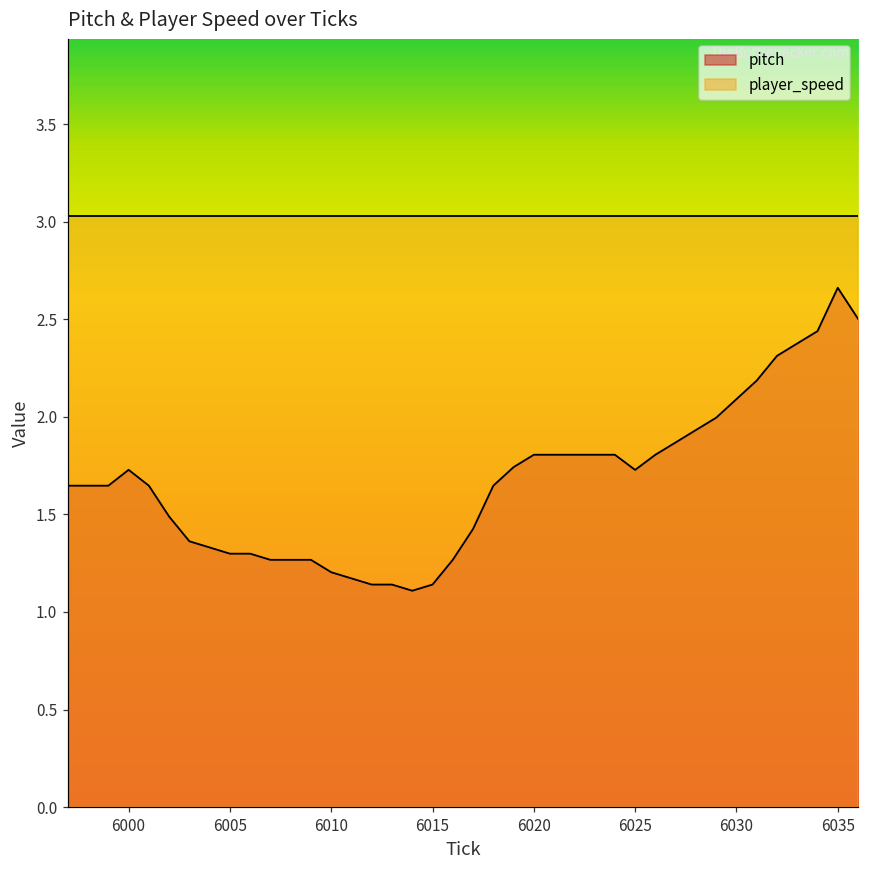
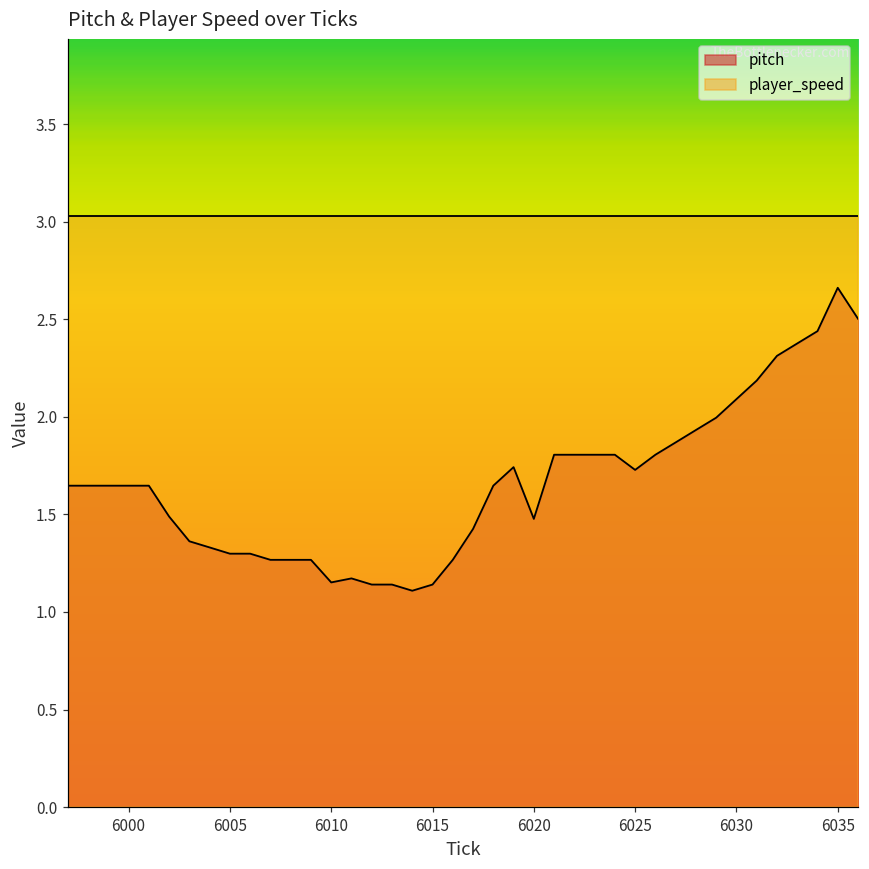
pitch, 6000: 1.73 -> 1.65
pitch, 6010: 1.20 -> 1.15
pitch, 6020: 1.81 -> 1.48
